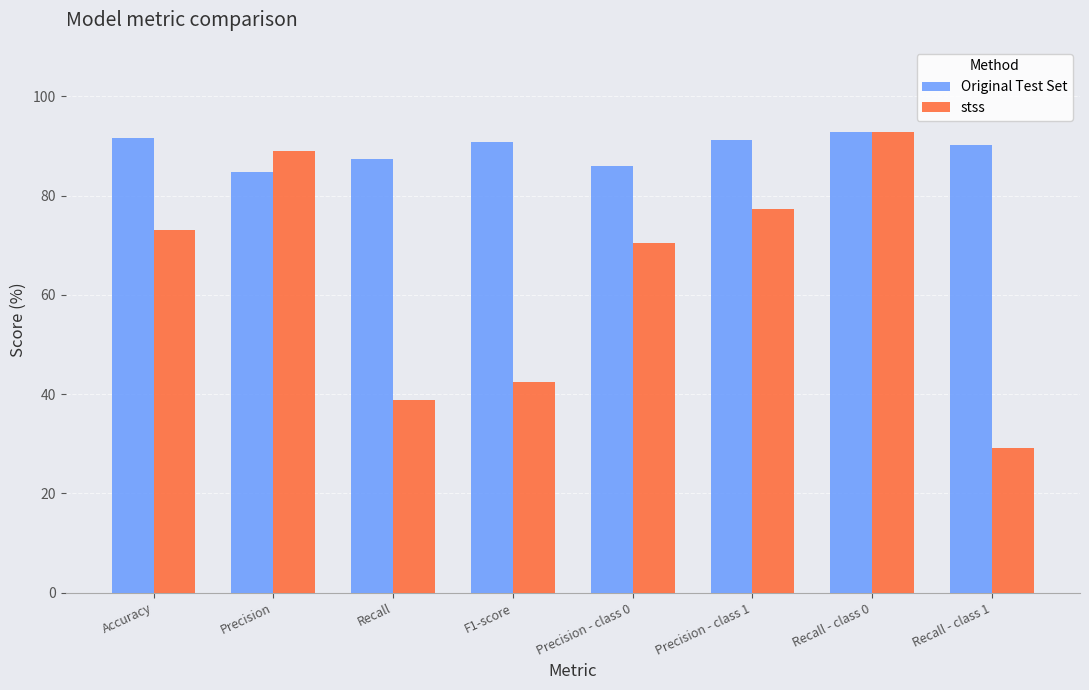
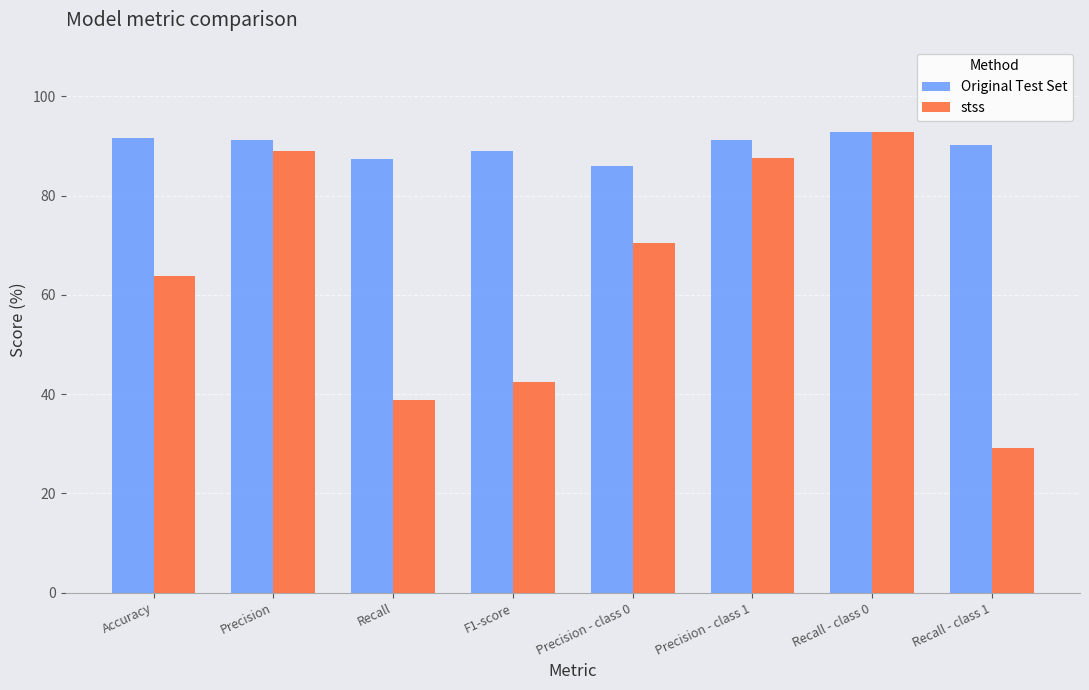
stss, Accuracy: 73 -> 64
Original Test Set, Precision: 85 -> 91
Original Test Set, F1-score: 91 -> 89
stss, Precision - class 1: 77 -> 88
